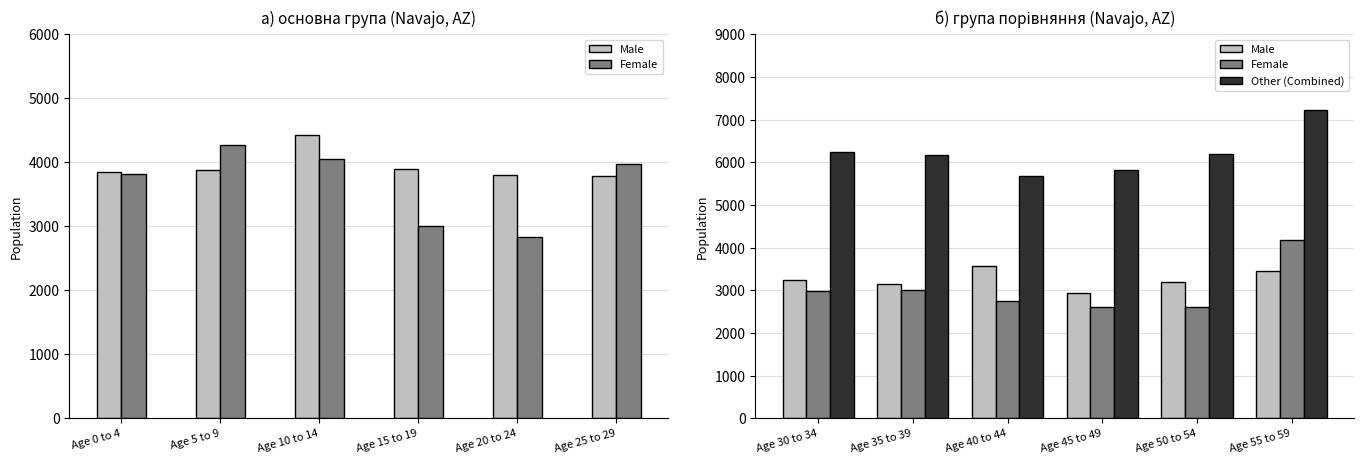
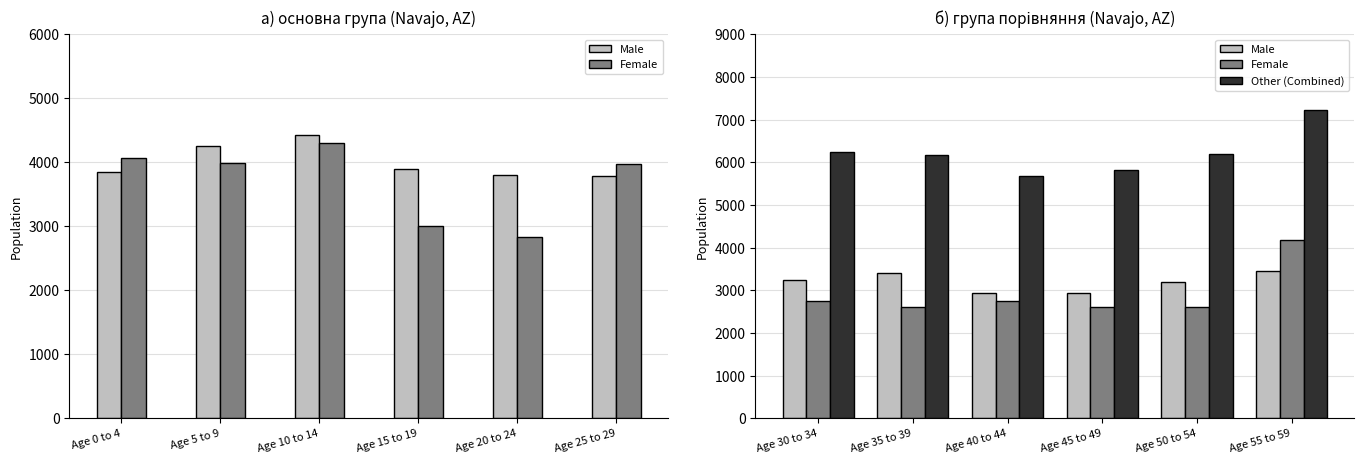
а) основна група (Navajo, AZ), Female, Age 0 to 4: 3800 -> 4100
а) основна група (Navajo, AZ), Male, Age 5 to 9: 3900 -> 4300
а) основна група (Navajo, AZ), Female, Age 5 to 9: 4300 -> 4000
а) основна група (Navajo, AZ), Female, Age 10 to 14: 4100 -> 4300
б) група порівняння (Navajo, AZ), Female, Age 30 to 34: 3000 -> 2800
б) група порівняння (Navajo, AZ), Male, Age 35 to 39: 3100 -> 3400
б) група порівняння (Navajo, AZ), Female, Age 35 to 39: 3000 -> 2600
б) група порівняння (Navajo, AZ), Male, Age 40 to 44: 3600 -> 2900
